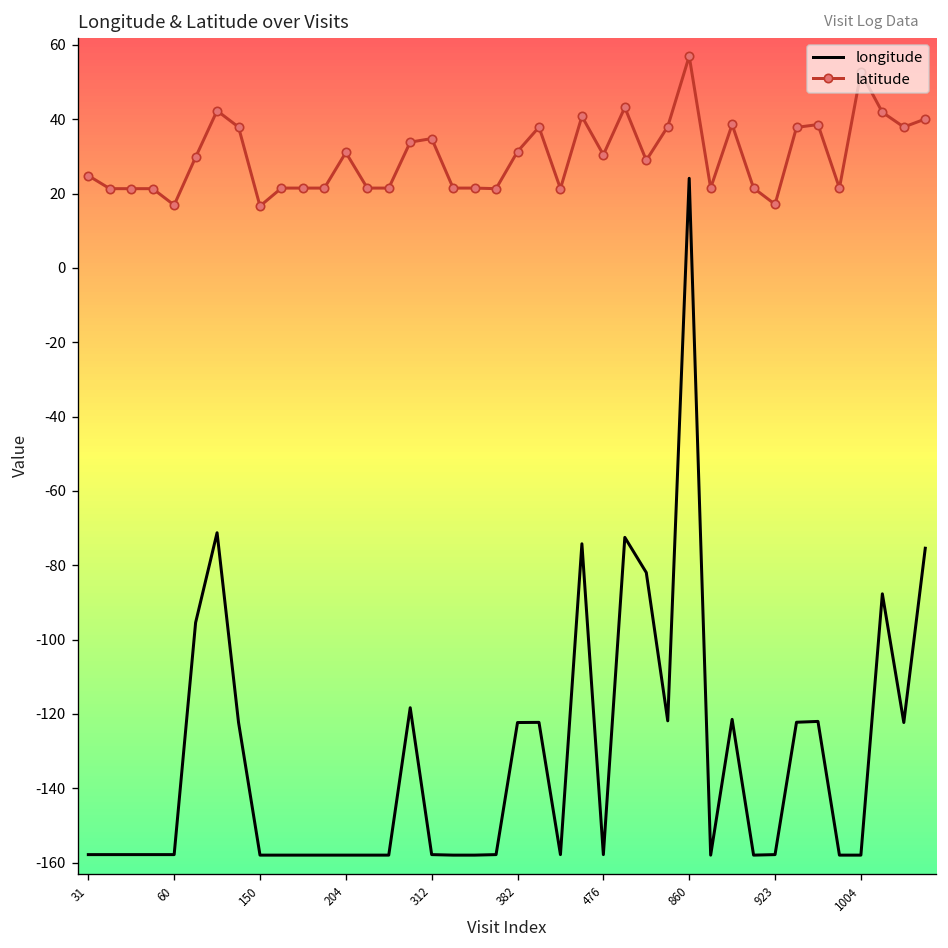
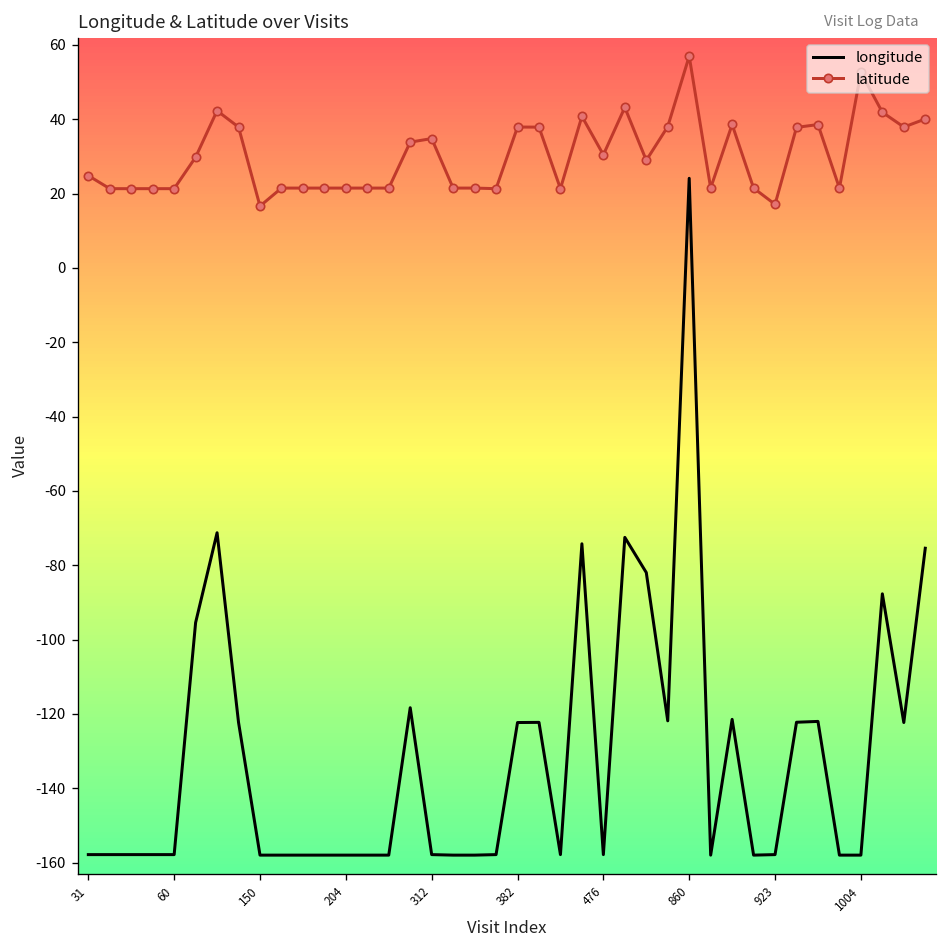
latitude, 60: 17 -> 21
latitude, 204: 31 -> 21
latitude, 382: 31 -> 38
